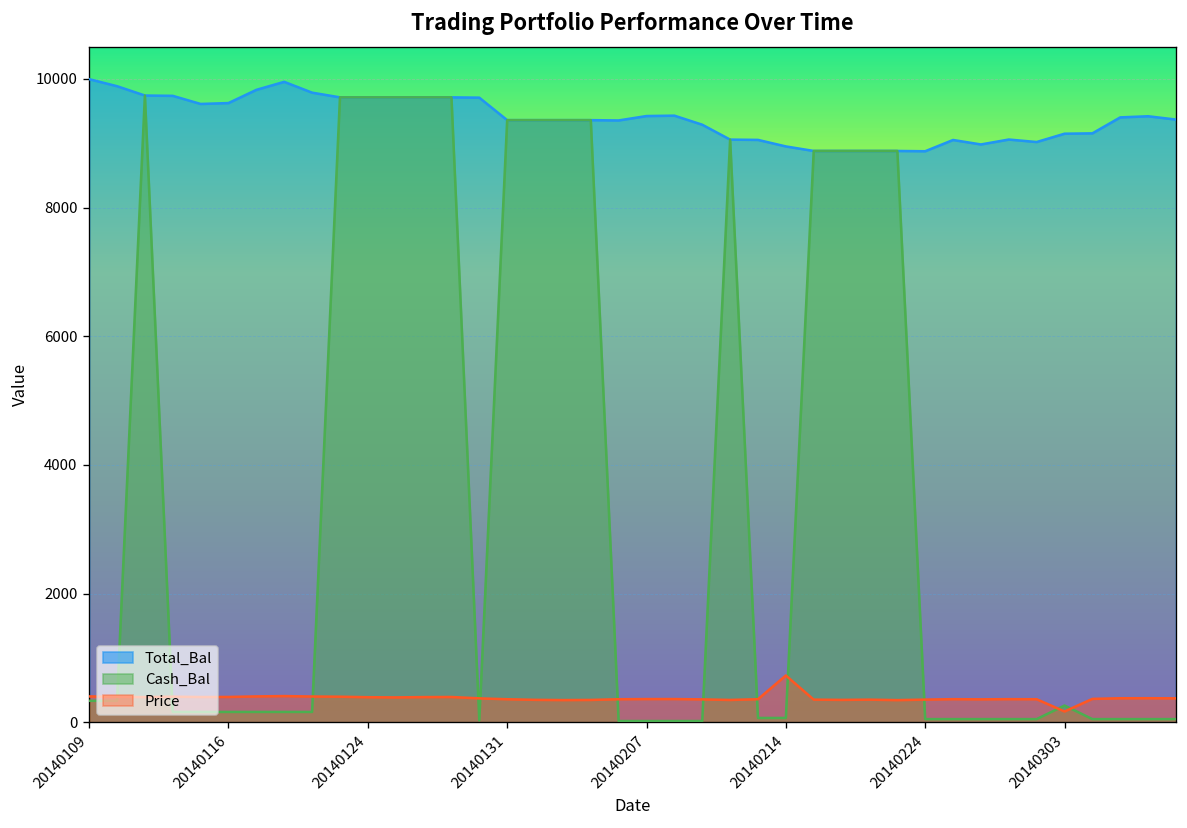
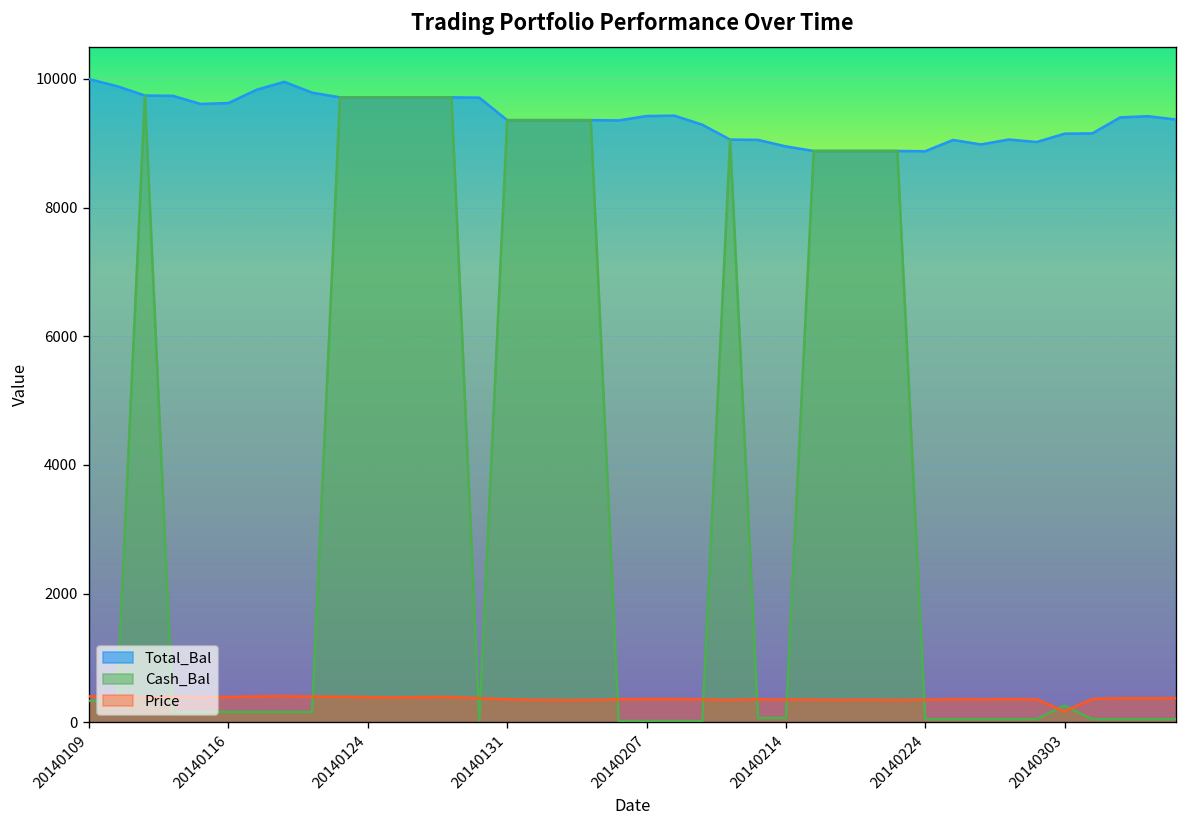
Price, 20140214: 700 -> 400
